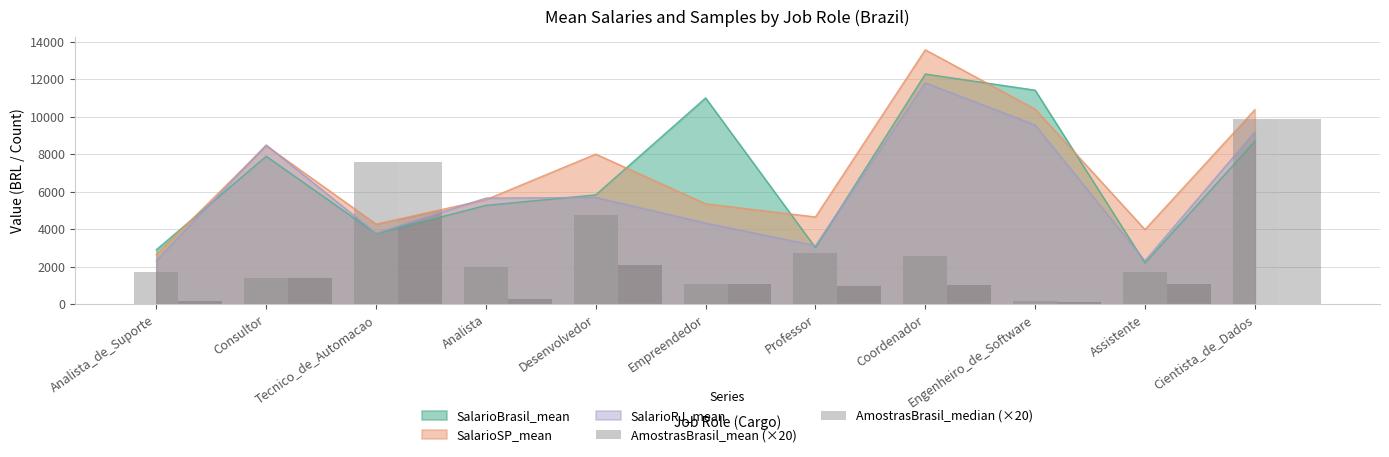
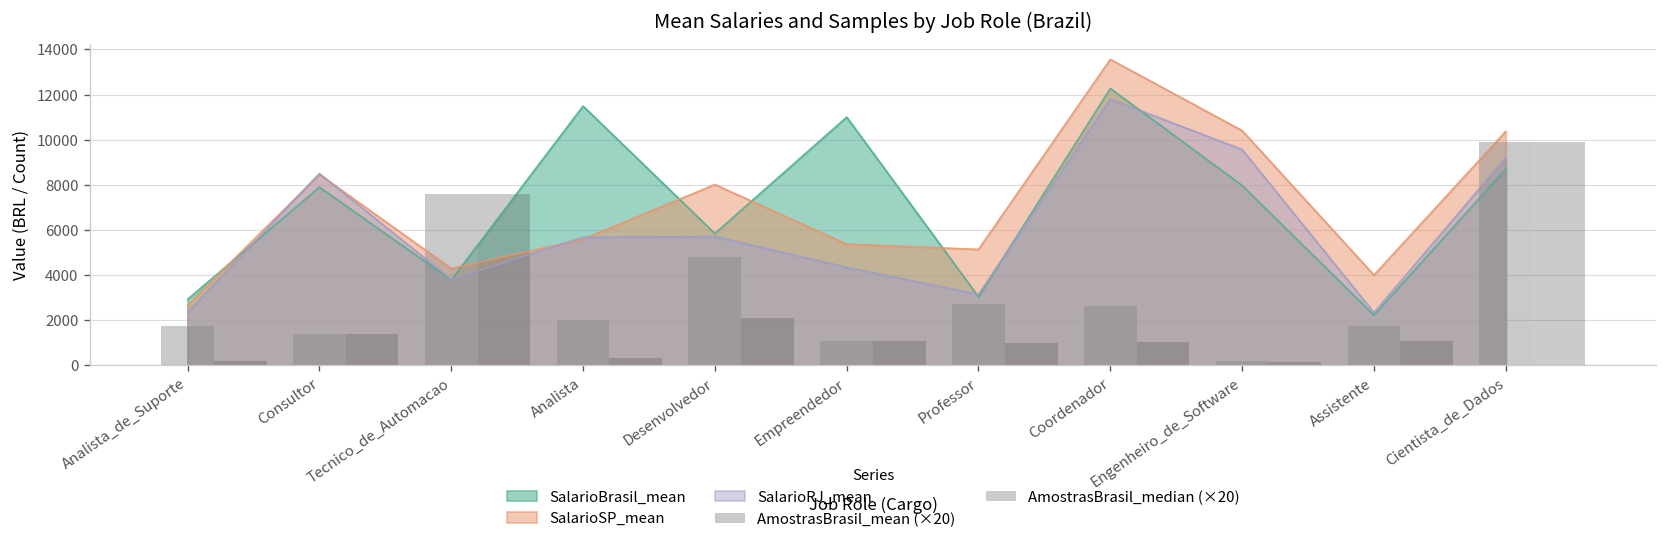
SalarioBrasil_mean, Analista: 5300 -> 11500
SalarioSP_mean, Professor: 4700 -> 5100
SalarioBrasil_mean, Engenheiro_de_Software: 11400 -> 8000
